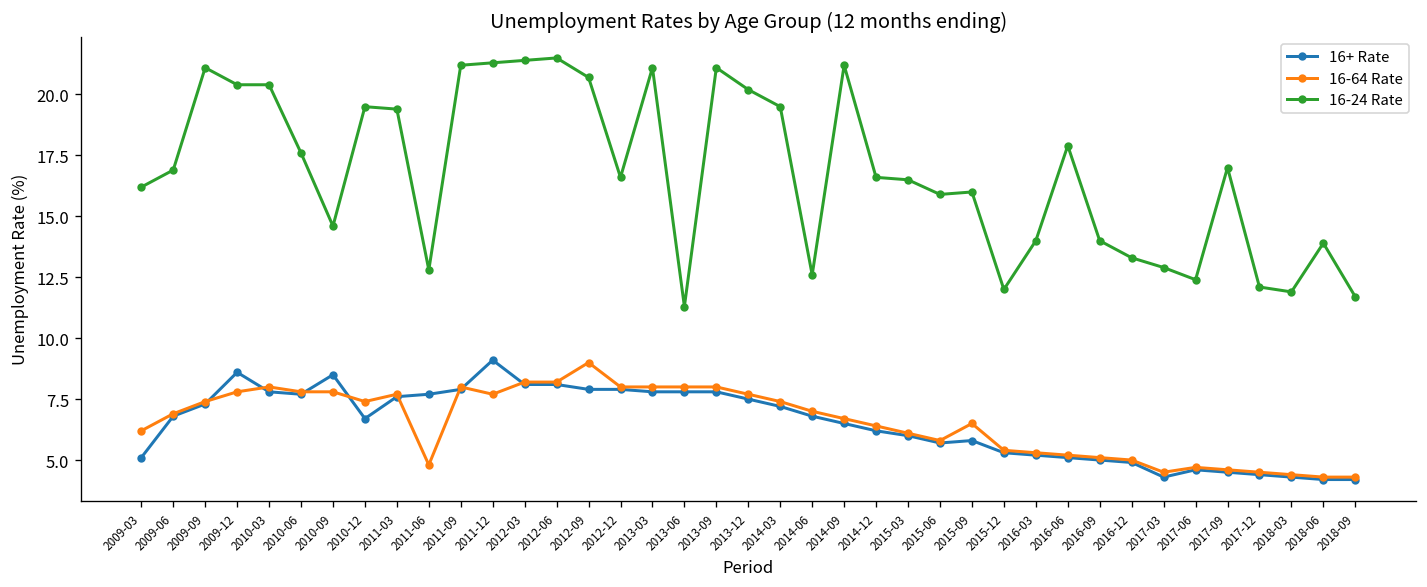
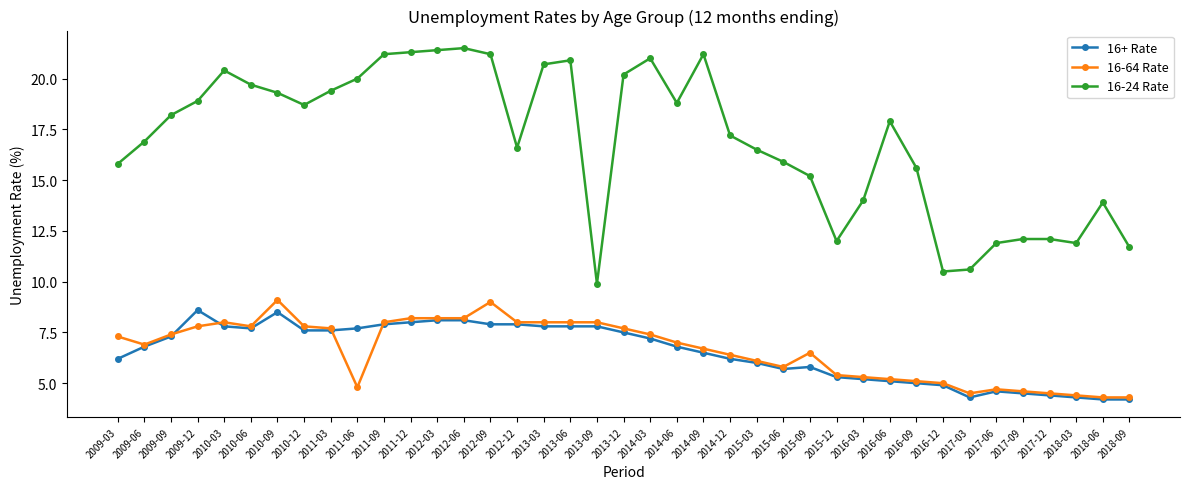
16+ Rate, 2009-03: 5.1 -> 6.2
16-64 Rate, 2009-03: 6.2 -> 7.3
16-24 Rate, 2009-03: 16.2 -> 15.8
16-24 Rate, 2009-09: 21.1 -> 18.2
16-24 Rate, 2009-12: 20.4 -> 18.9
16-24 Rate, 2010-06: 17.6 -> 19.7
16-64 Rate, 2010-09: 7.8 -> 9.1
16-24 Rate, 2010-09: 14.6 -> 19.3
16+ Rate, 2010-12: 6.7 -> 7.6
16-64 Rate, 2010-12: 7.4 -> 7.8
16-24 Rate, 2010-12: 19.5 -> 18.7
16-24 Rate, 2011-06: 12.8 -> 20.0
16+ Rate, 2011-12: 9.1 -> 8.0
16-64 Rate, 2011-12: 7.7 -> 8.2
16-24 Rate, 2012-09: 20.7 -> 21.2
16-24 Rate, 2013-03: 21.1 -> 20.7
16-24 Rate, 2013-06: 11.3 -> 20.9
16-24 Rate, 2013-09: 21.1 -> 9.9
16-24 Rate, 2014-03: 19.5 -> 21.0
16-24 Rate, 2014-06: 12.6 -> 18.8
16-24 Rate, 2014-12: 16.6 -> 17.2
16-24 Rate, 2015-09: 16.0 -> 15.2
16-24 Rate, 2016-09: 14.0 -> 15.6
16-24 Rate, 2016-12: 13.3 -> 10.5
16-24 Rate, 2017-03: 12.9 -> 10.6
16-24 Rate, 2017-06: 12.4 -> 11.9
16-24 Rate, 2017-09: 17.0 -> 12.1
